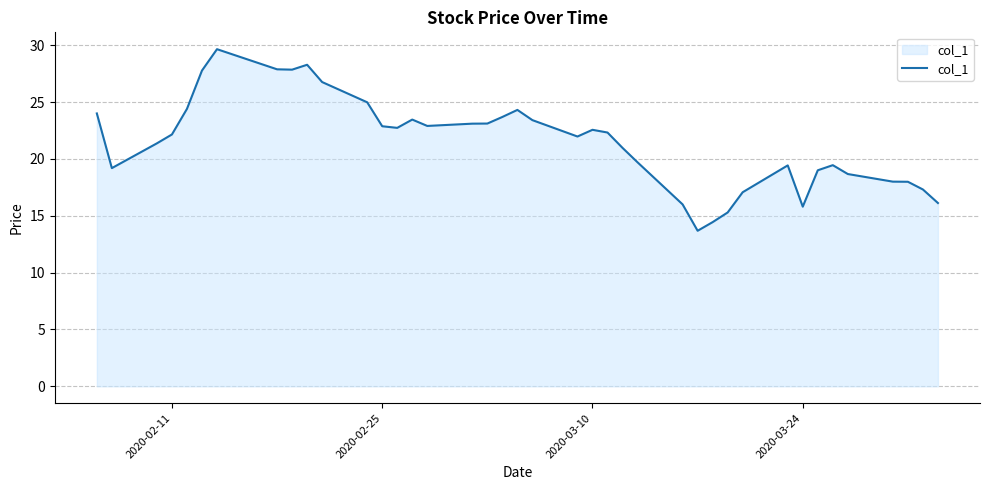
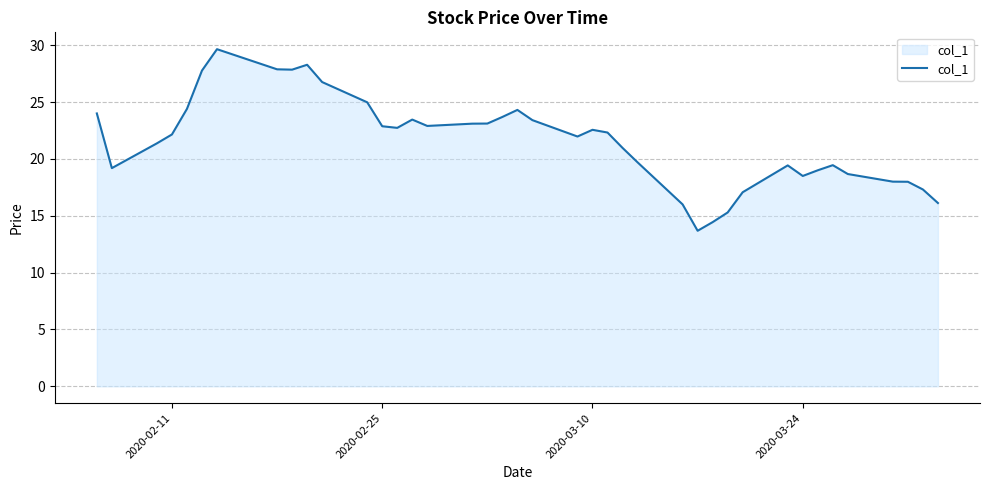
2020-03-24: 15.8 -> 18.5
